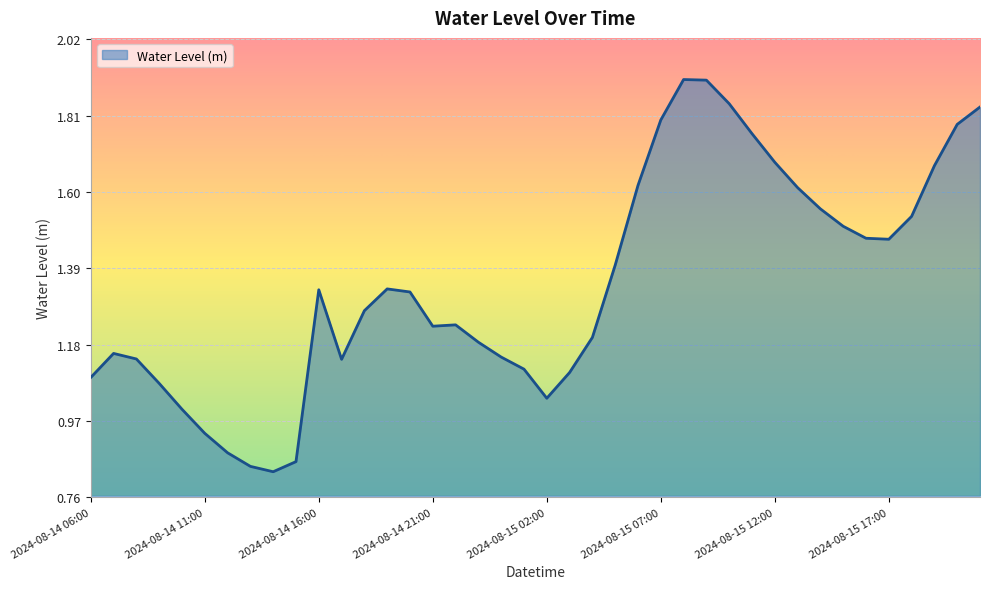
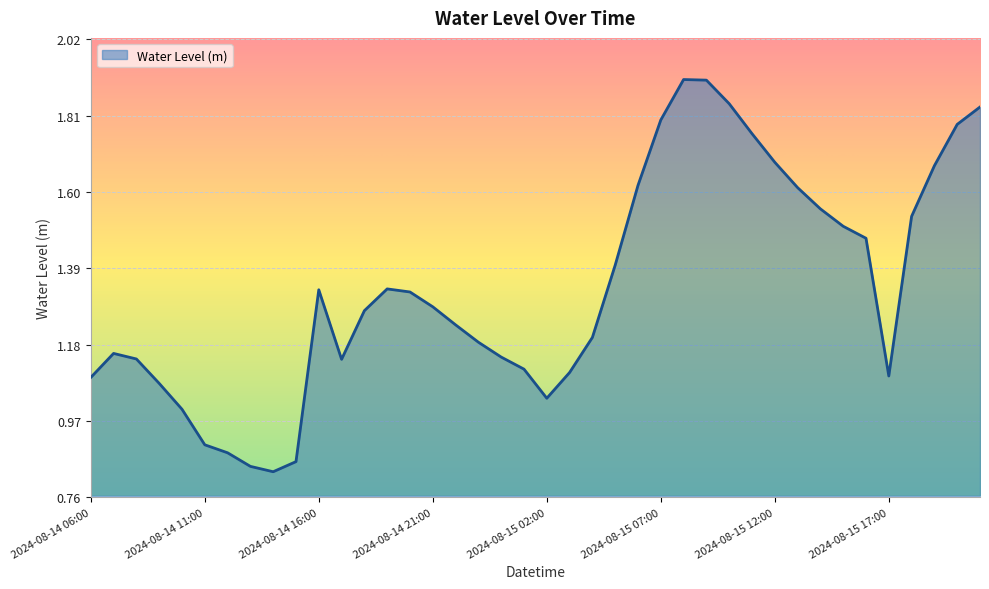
2024-08-14 11:00: 0.94 -> 0.90
2024-08-14 21:00: 1.23 -> 1.28
2024-08-15 17:00: 1.47 -> 1.09
